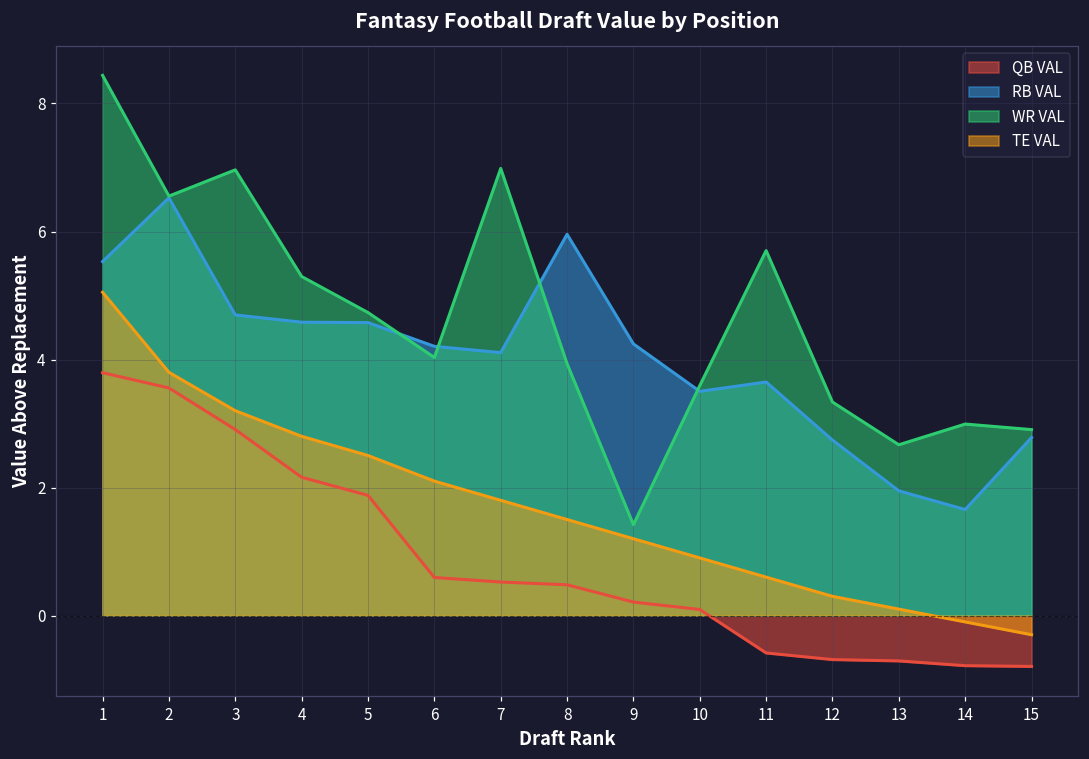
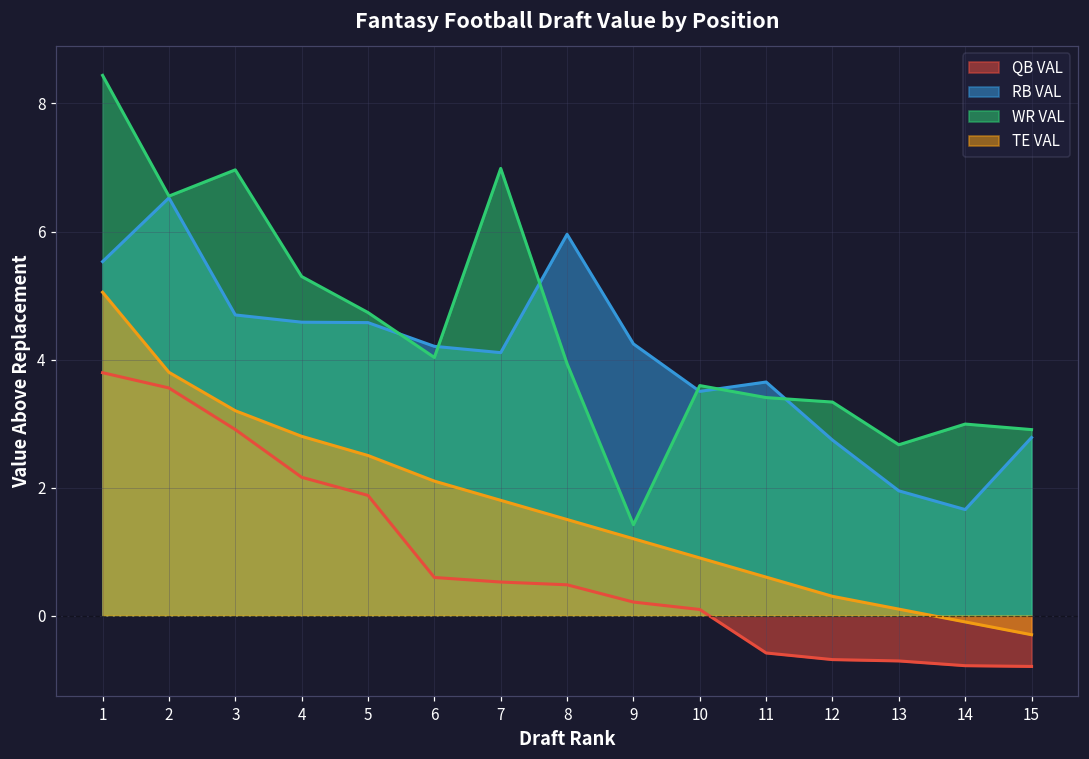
WR VAL, 11: 5.7 -> 3.4
